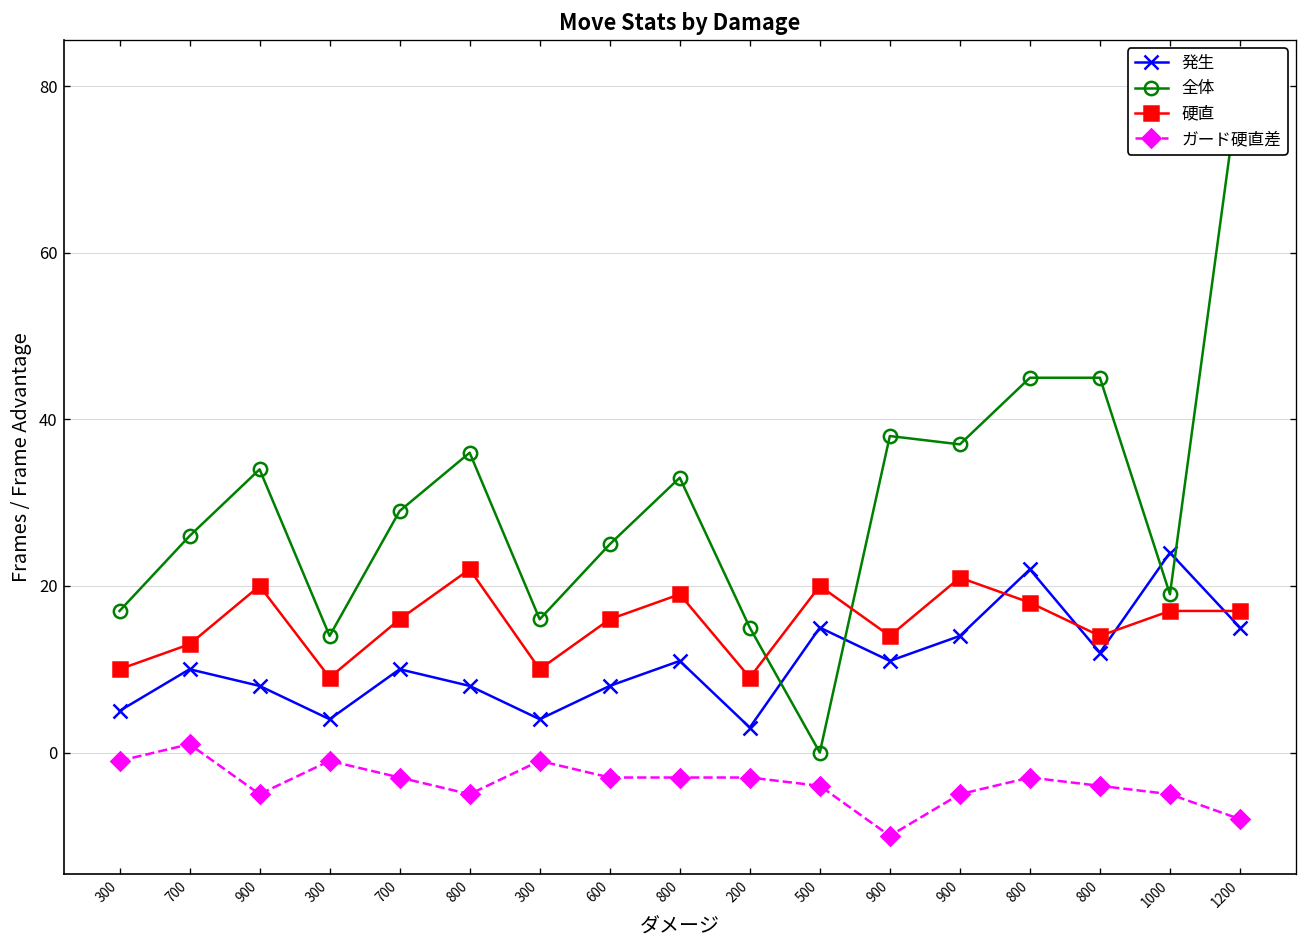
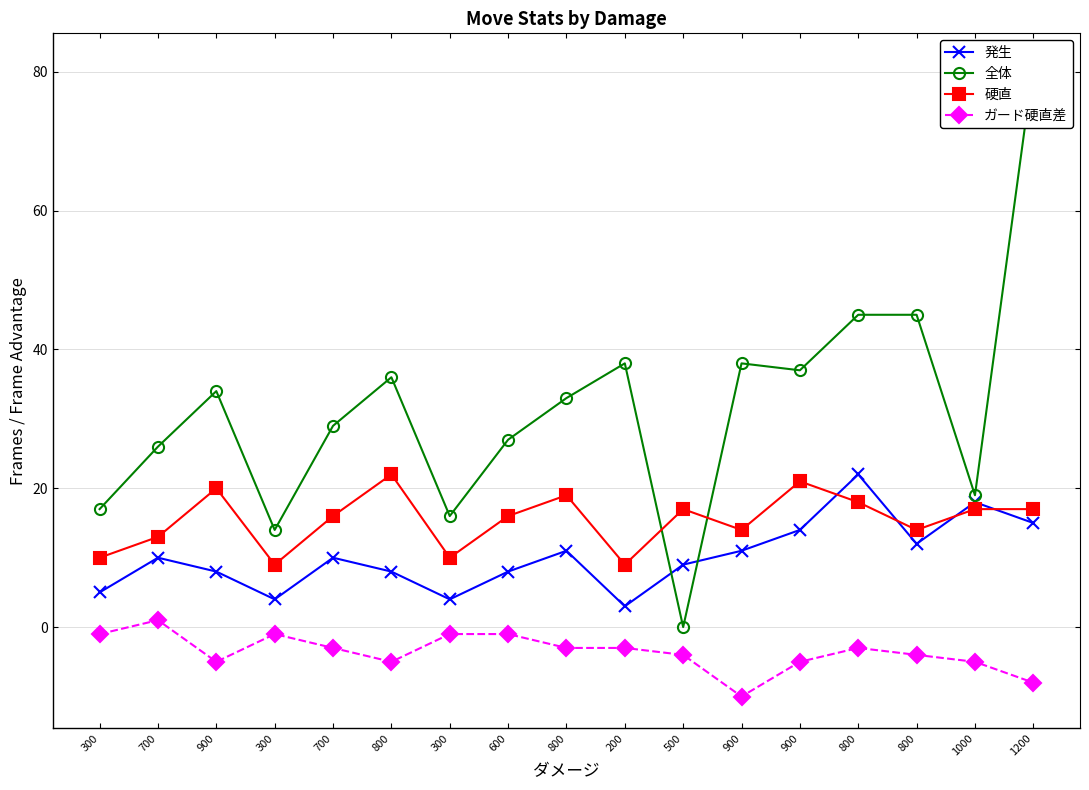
全体, 600: 25 -> 27
ガード硬直差, 600: -3 -> -1
全体, 200: 15 -> 38
発生, 500: 15 -> 9
硬直, 500: 20 -> 17
発生, 1000: 24 -> 18
